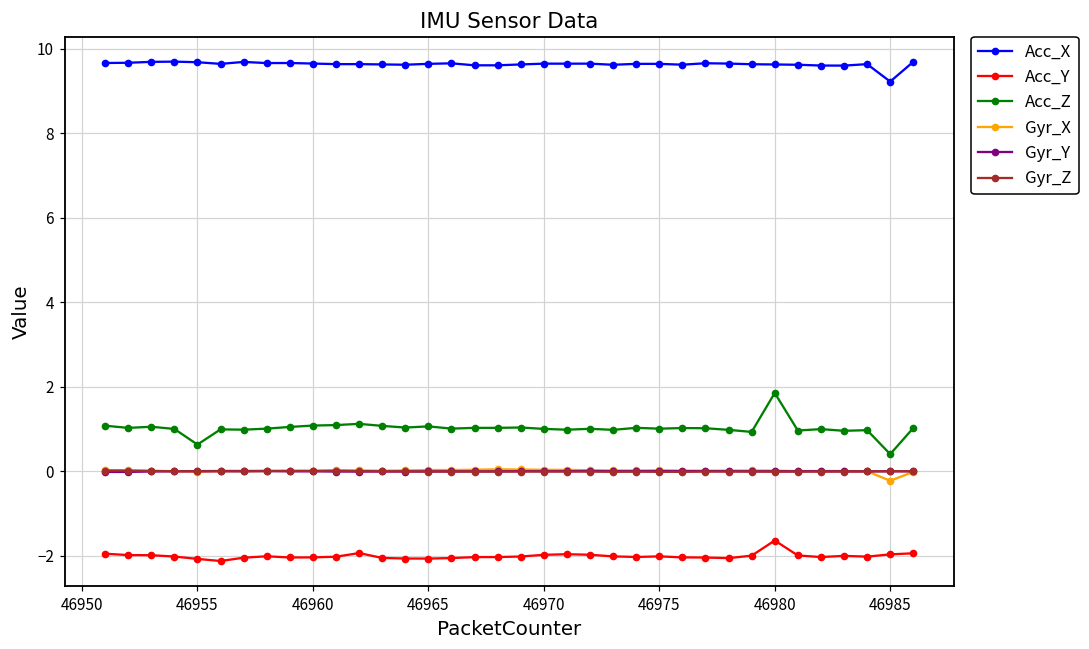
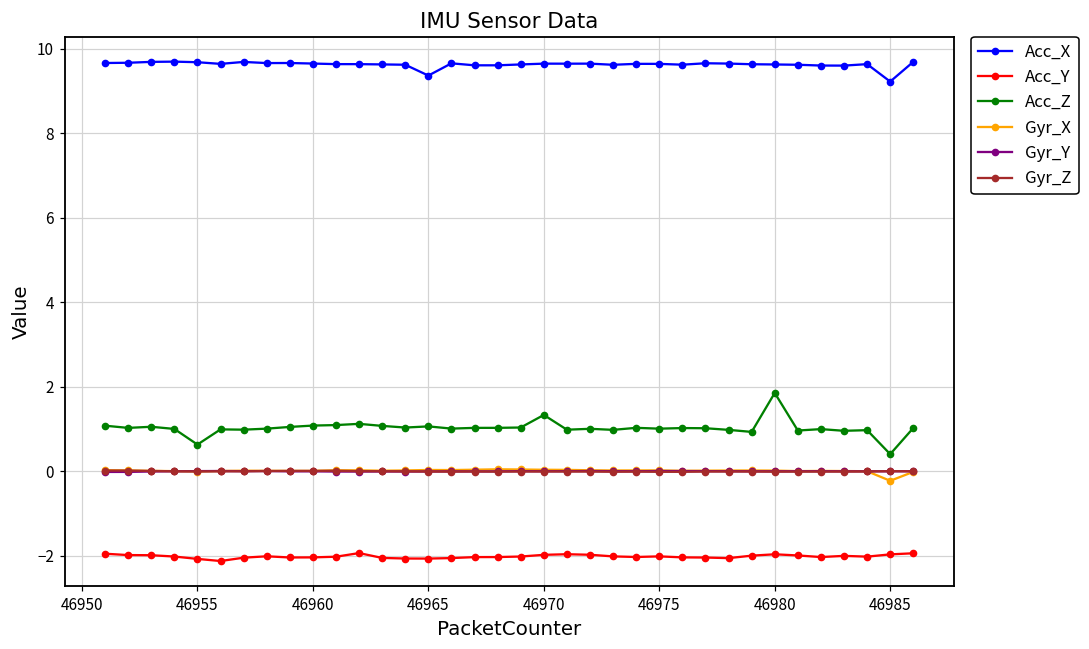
Acc_X, 46965: 9.6 -> 9.4
Acc_Z, 46970: 1.0 -> 1.3
Acc_Y, 46980: -1.6 -> -2.0
